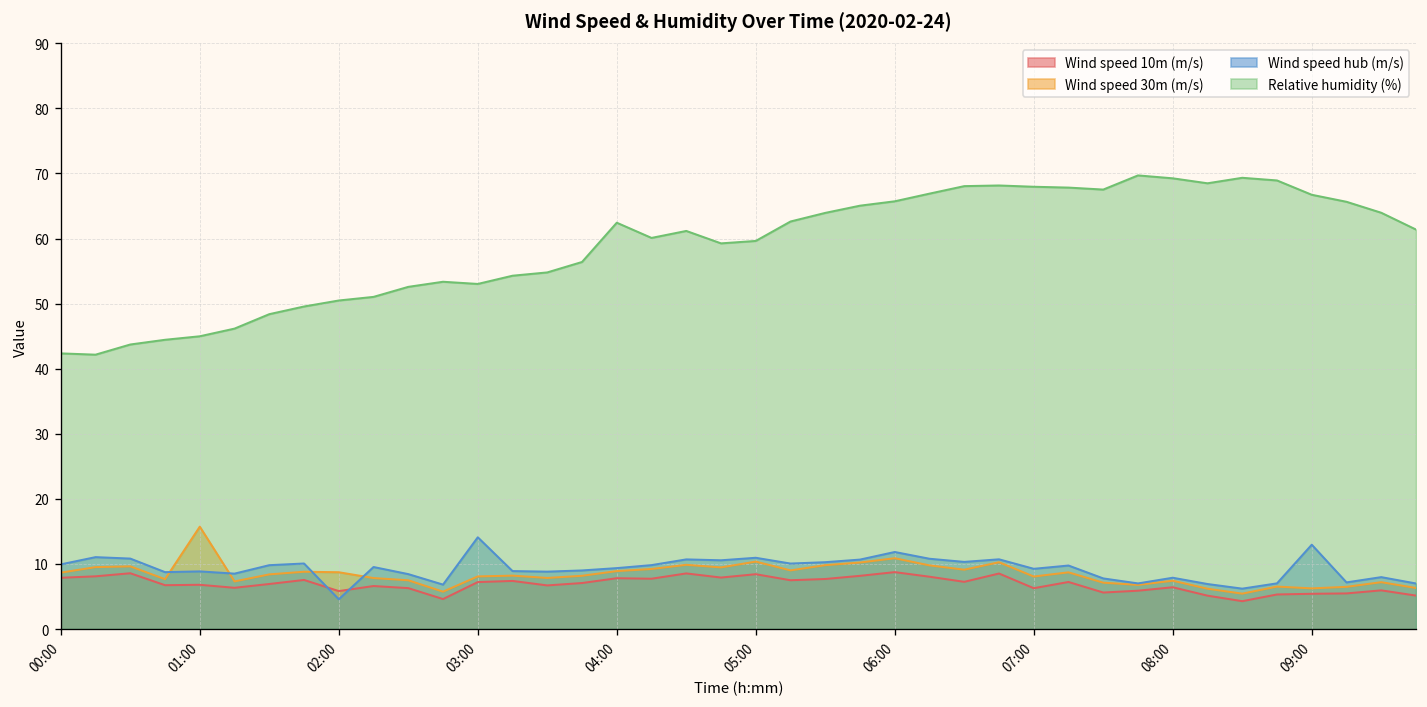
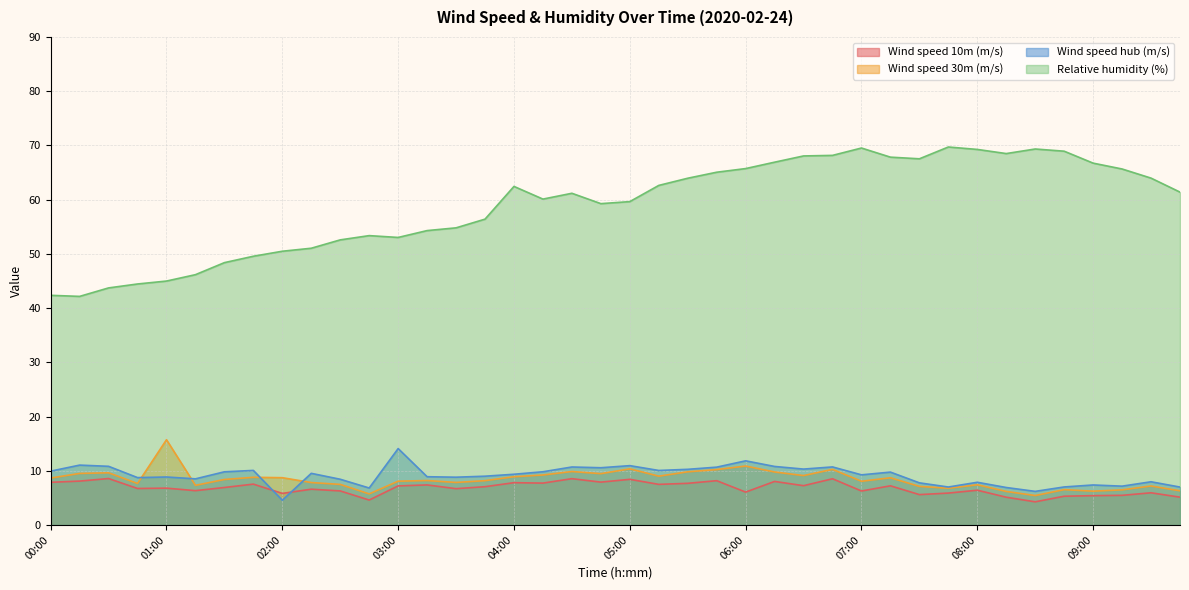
Wind speed 10m (m/s), 06:00: 9 -> 6
Relative humidity (%), 07:00: 68 -> 70
Wind speed hub (m/s), 09:00: 13 -> 7
